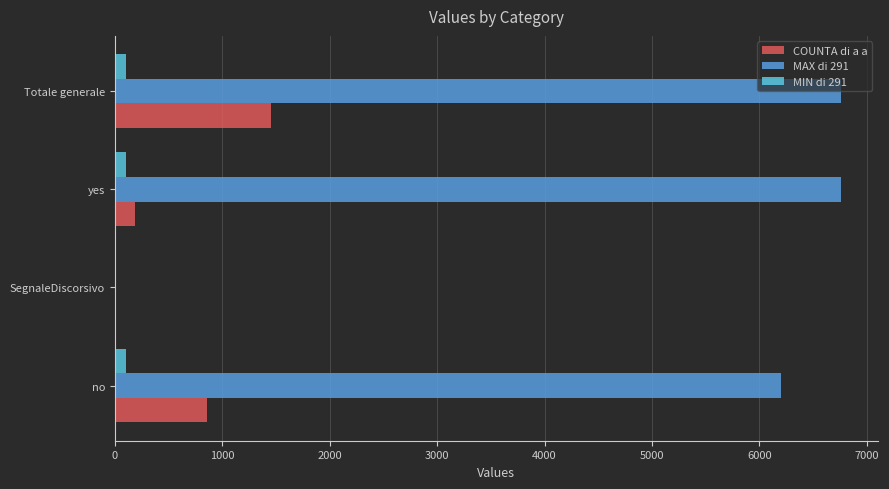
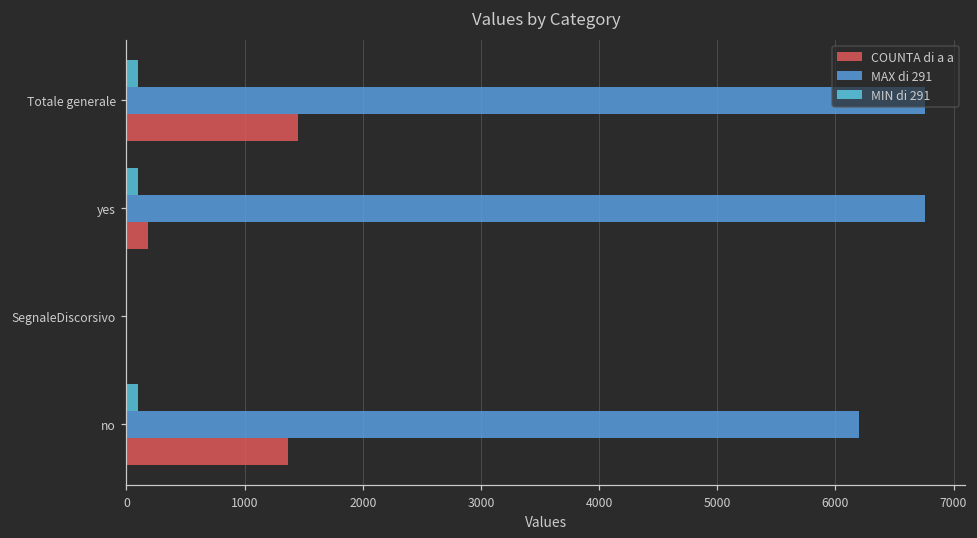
COUNTA di a a, no: 850 -> 1370
